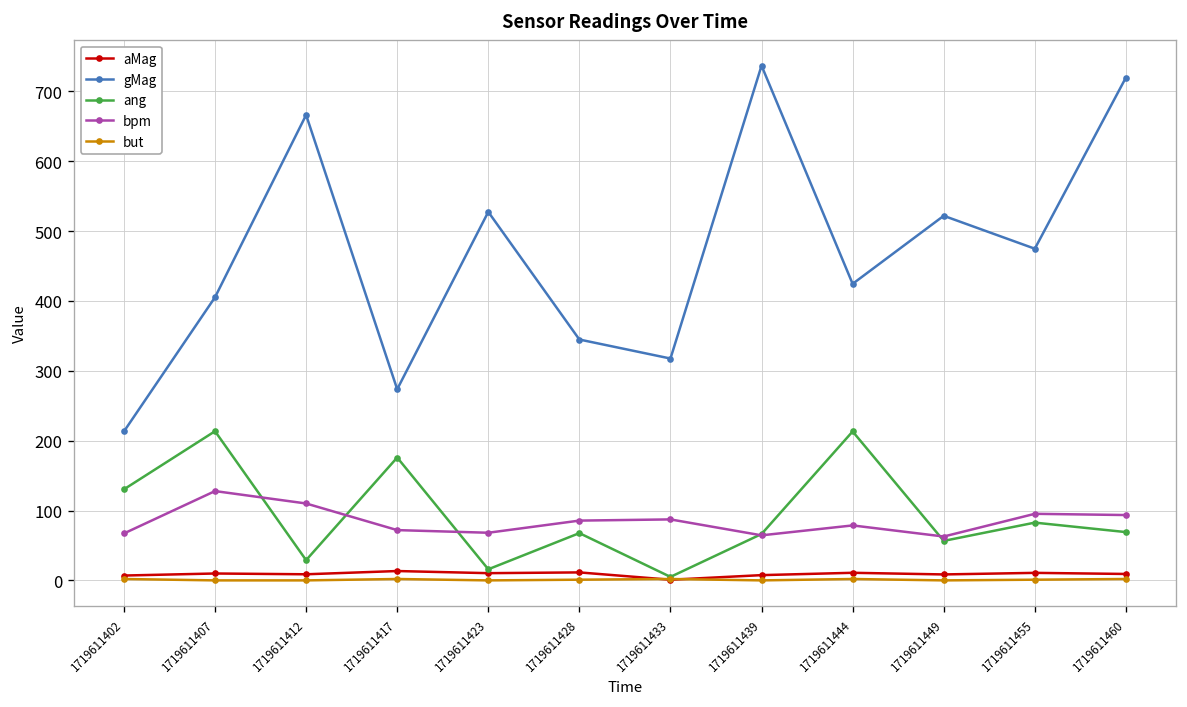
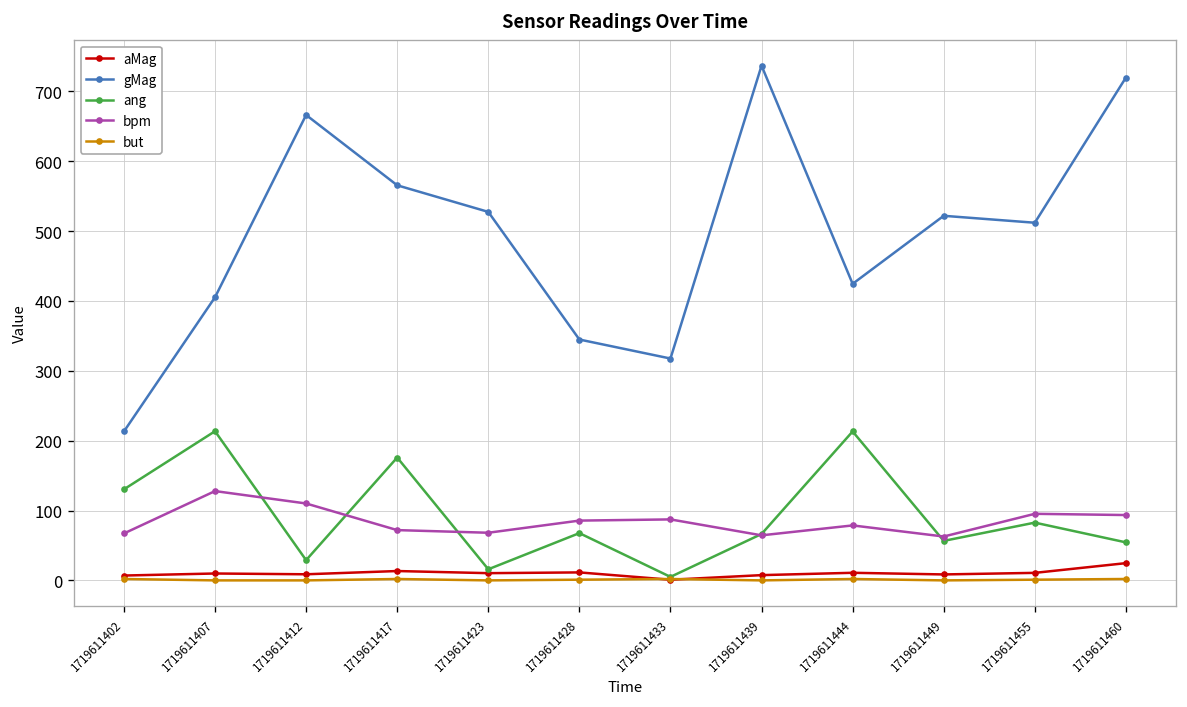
gMag, 1719611417: 270 -> 570
gMag, 1719611455: 470 -> 510
aMag, 1719611460: 10 -> 20
ang, 1719611460: 70 -> 50
